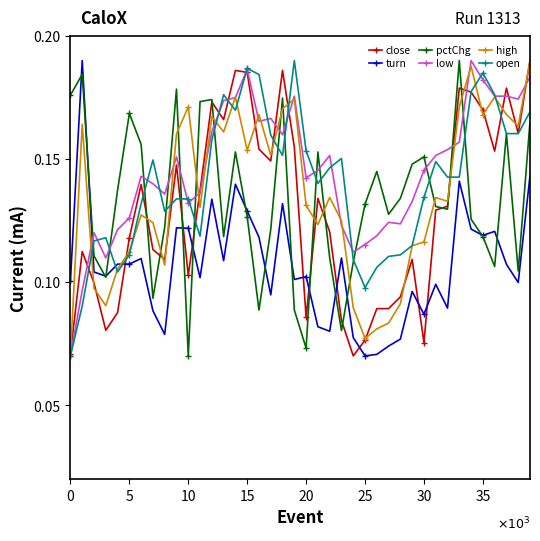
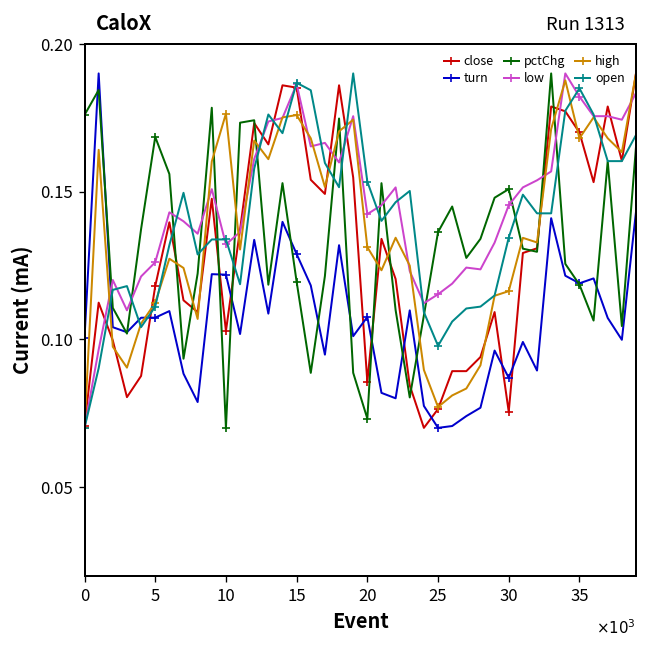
high, 10: 0.171 -> 0.176
pctChg, 15: 0.127 -> 0.119
high, 15: 0.154 -> 0.176
turn, 20: 0.102 -> 0.108
pctChg, 25: 0.132 -> 0.136
